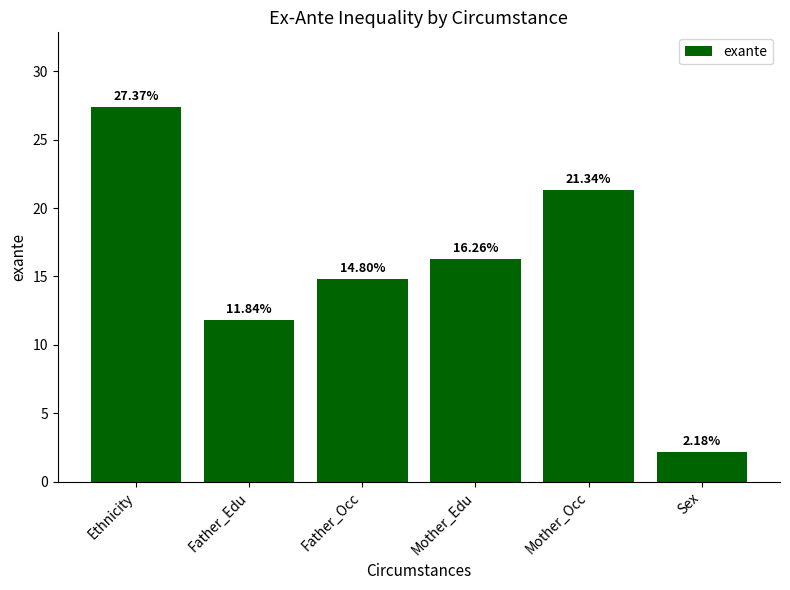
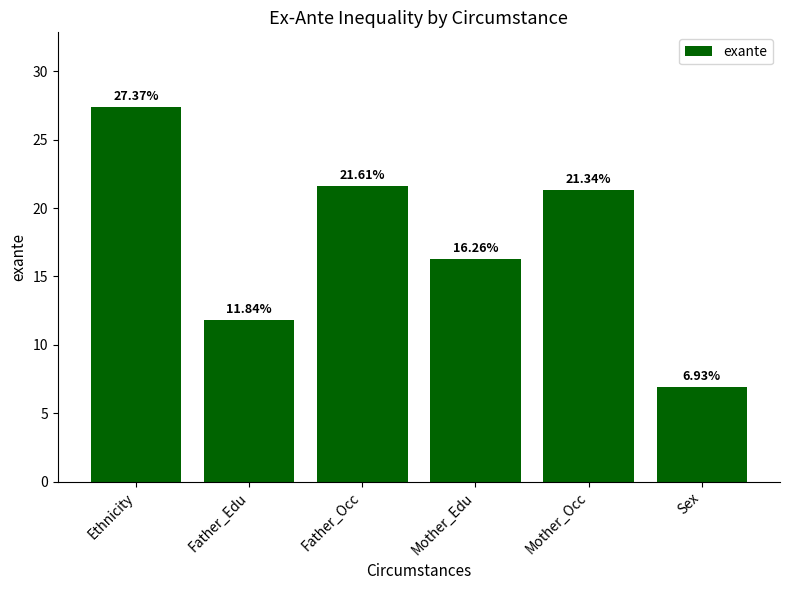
Father_Occ: 14.80% -> 21.61%
Sex: 2.18% -> 6.93%
